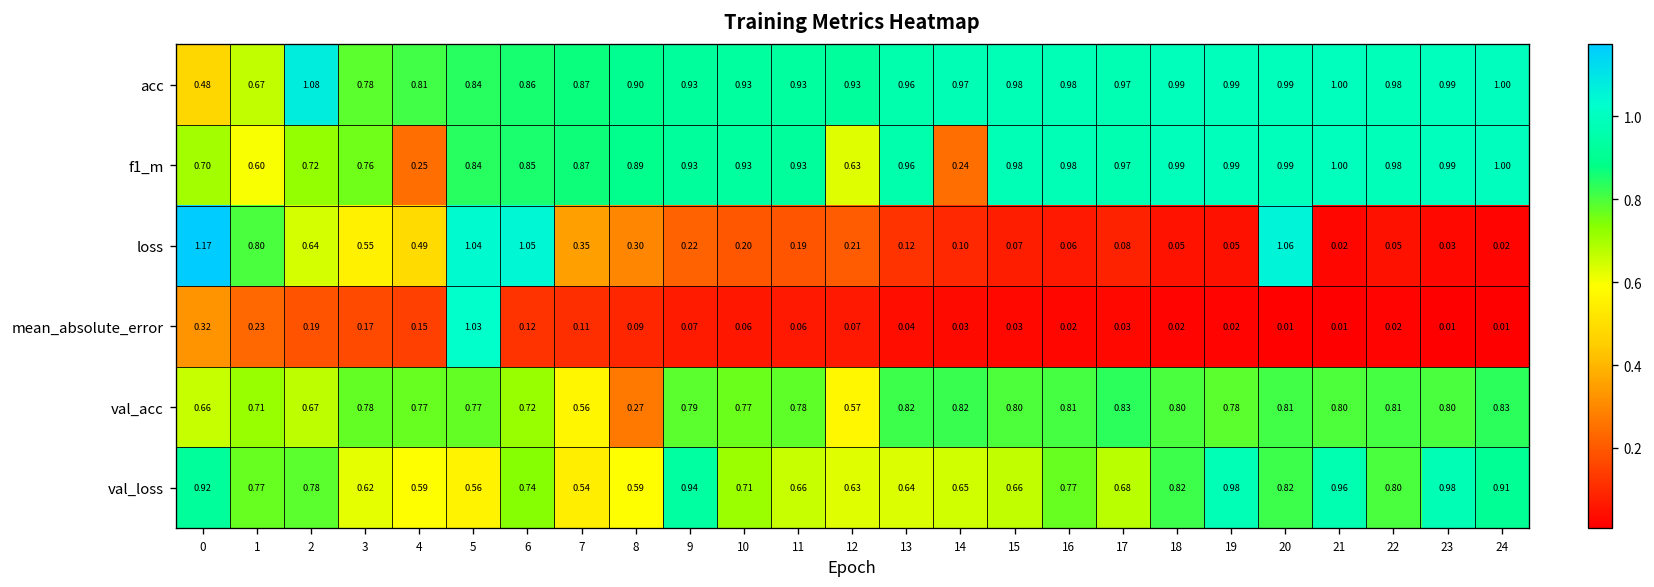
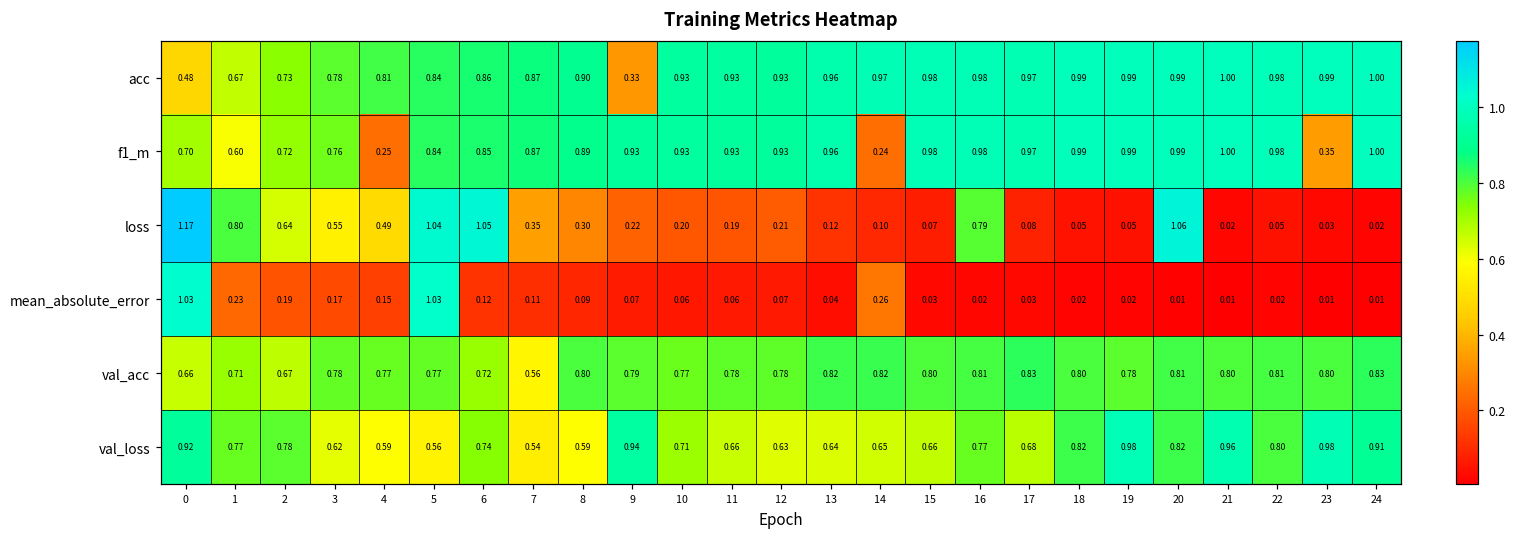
acc, 2: 1.08 -> 0.73
acc, 9: 0.93 -> 0.33
f1_m, 12: 0.63 -> 0.93
f1_m, 23: 0.99 -> 0.35
loss, 16: 0.06 -> 0.79
mean_absolute_error, 0: 0.32 -> 1.03
mean_absolute_error, 14: 0.03 -> 0.26
val_acc, 8: 0.27 -> 0.80
val_acc, 12: 0.57 -> 0.78
